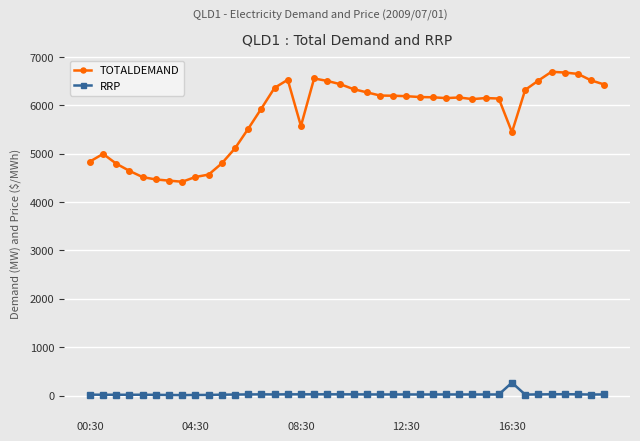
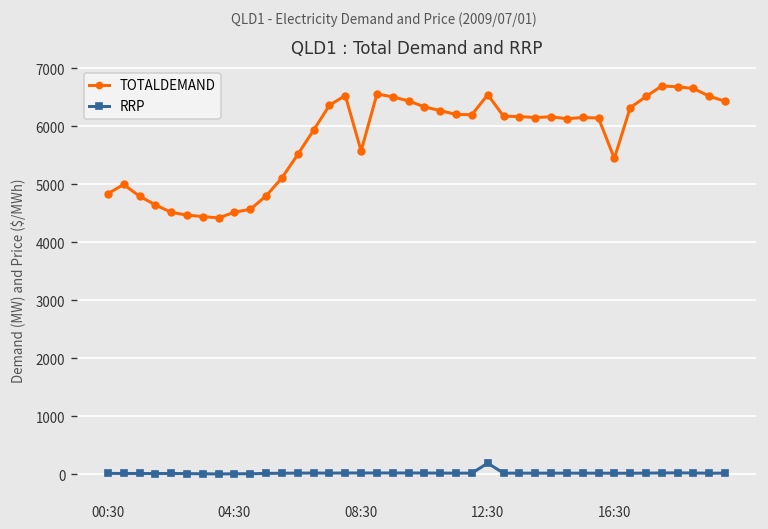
TOTALDEMAND, 12:30: 6200 -> 6500
RRP, 12:30: 0 -> 200
RRP, 16:30: 300 -> 0
